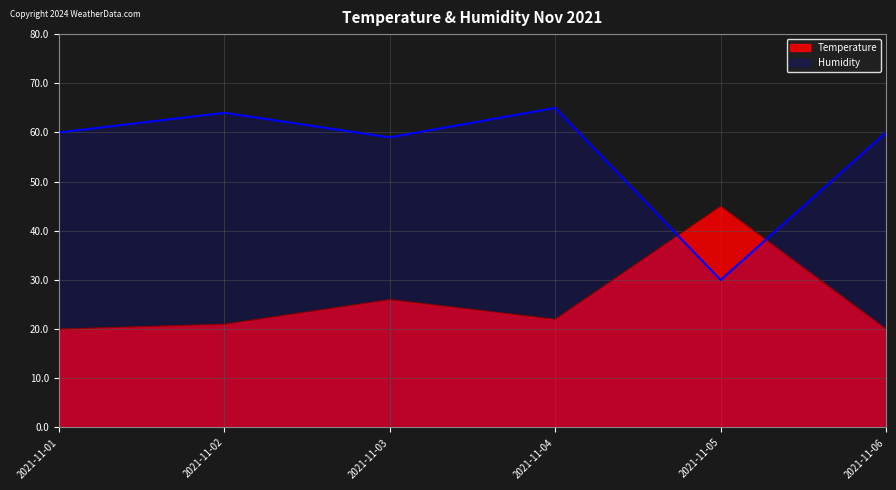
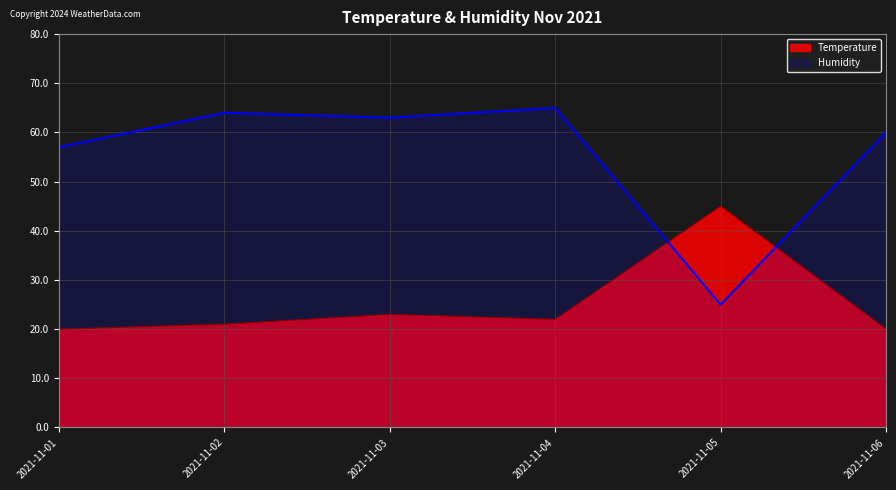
Humidity, 2021-11-01: 60 -> 57
Temperature, 2021-11-03: 26 -> 23
Humidity, 2021-11-03: 59 -> 63
Humidity, 2021-11-05: 30 -> 25
